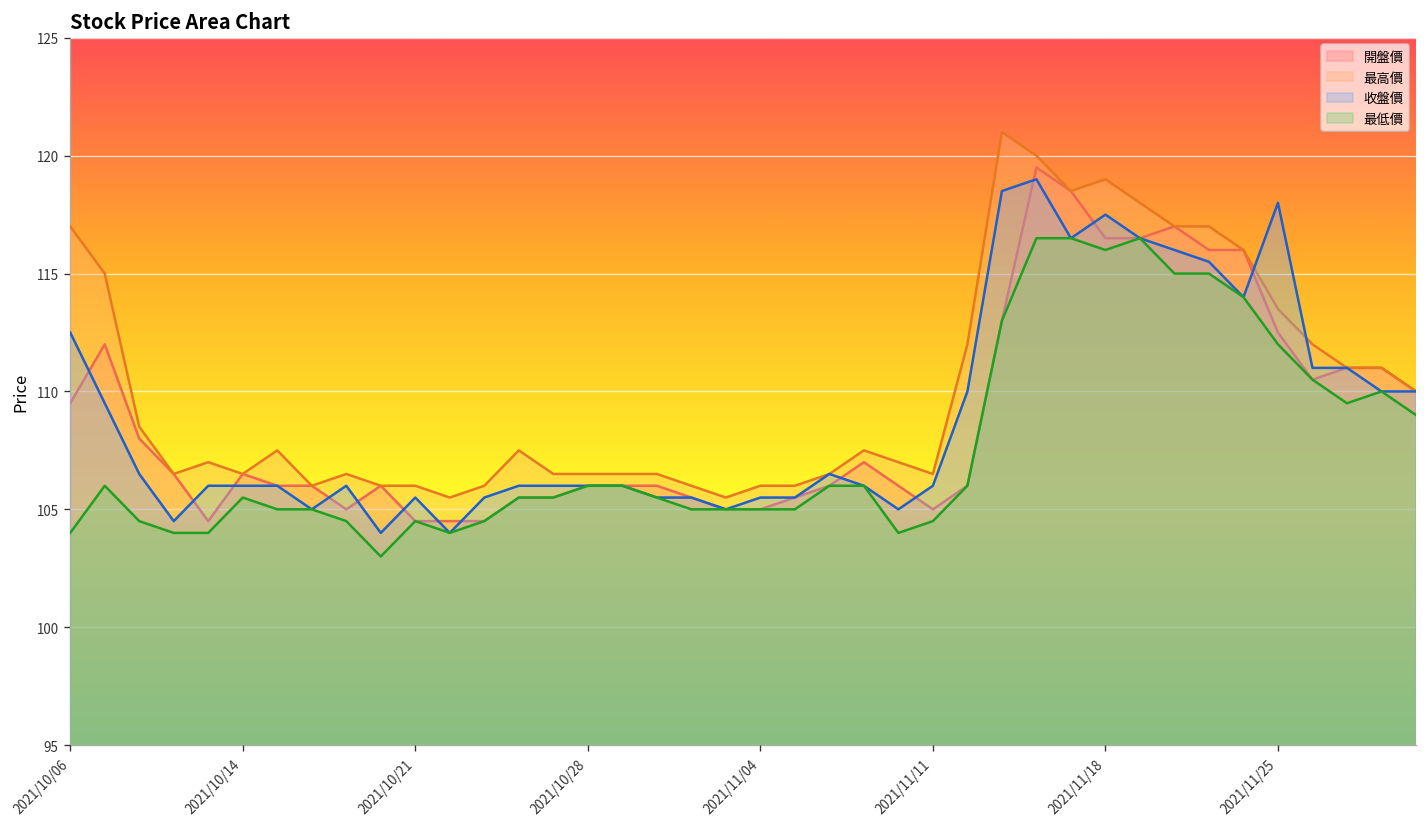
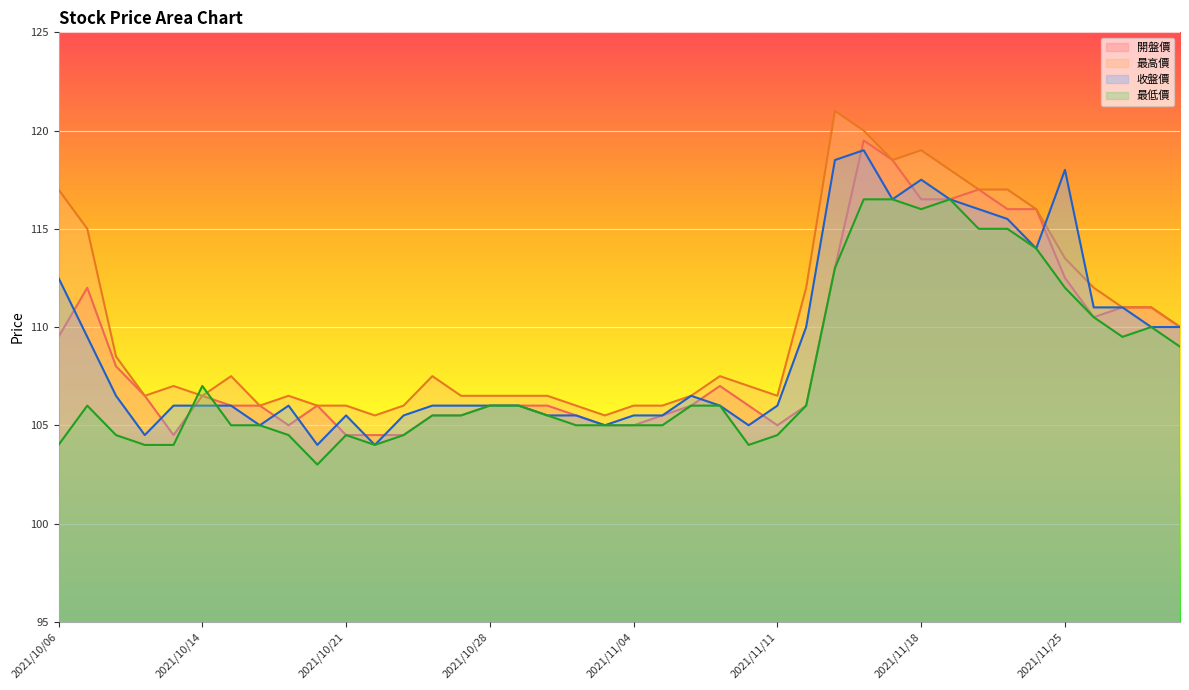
最低價, 2021/10/14: 105.5 -> 107.0
